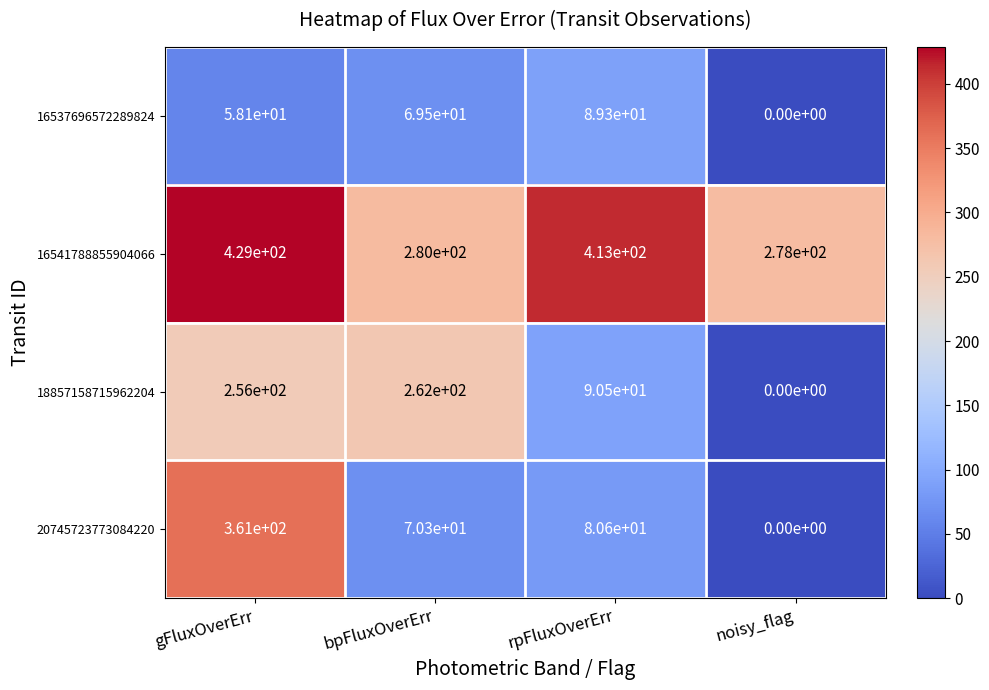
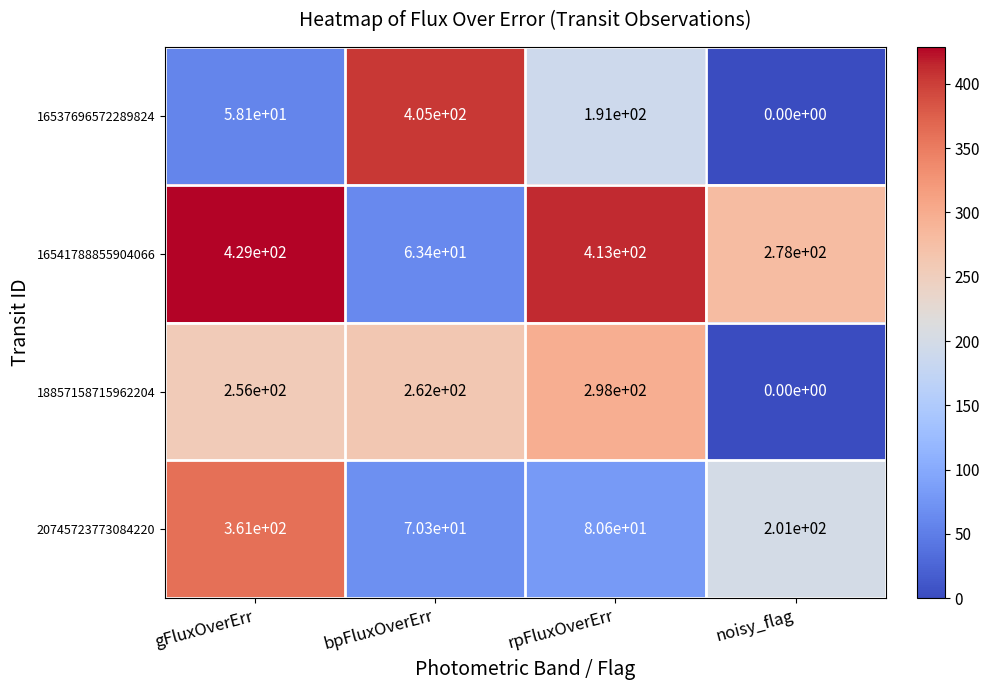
16537696572289824, bpFluxOverErr: 6.95e+01 -> 4.05e+02
16537696572289824, rpFluxOverErr: 8.93e+01 -> 1.91e+02
16541788855904066, bpFluxOverErr: 2.80e+02 -> 6.34e+01
18857158715962204, rpFluxOverErr: 9.05e+01 -> 2.98e+02
20745723773084220, noisy_flag: 0.00e+00 -> 2.01e+02
